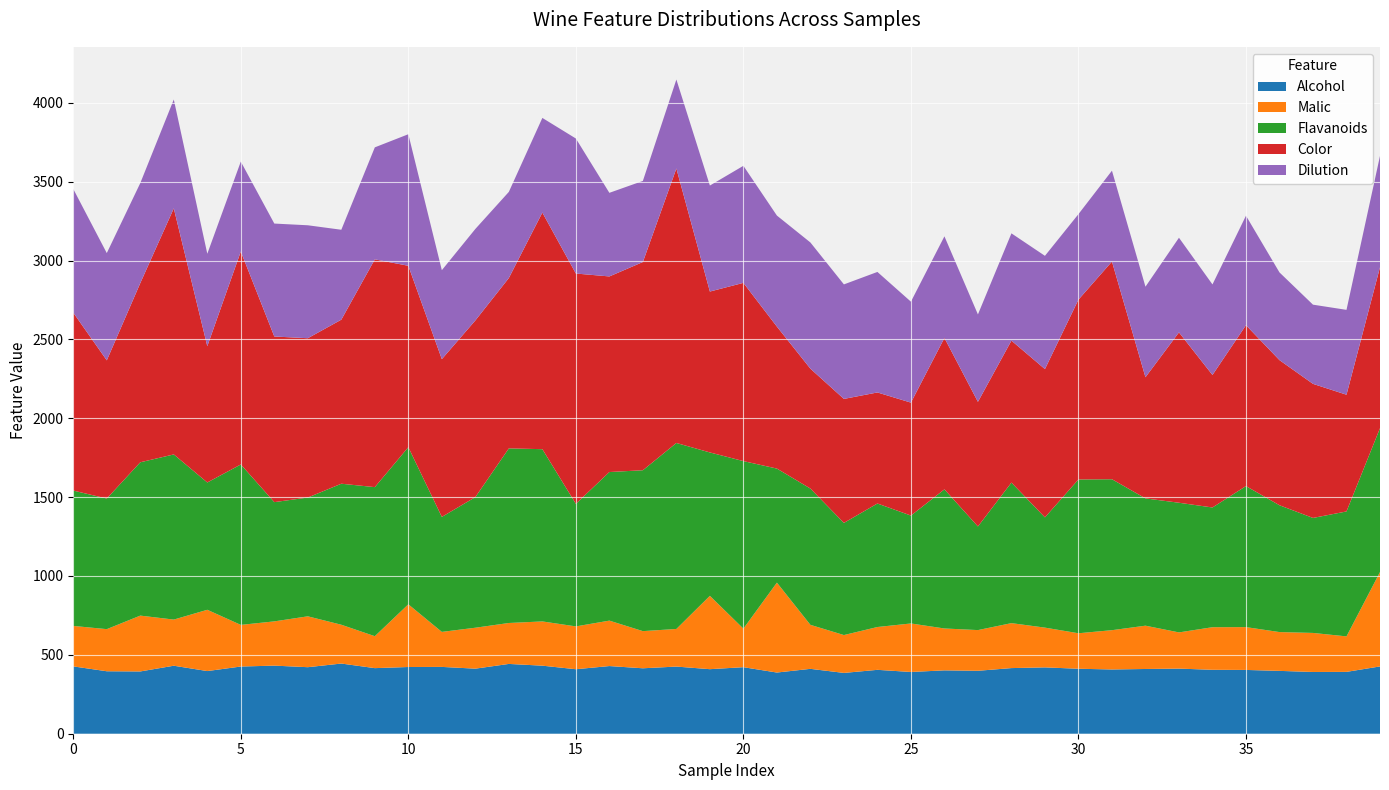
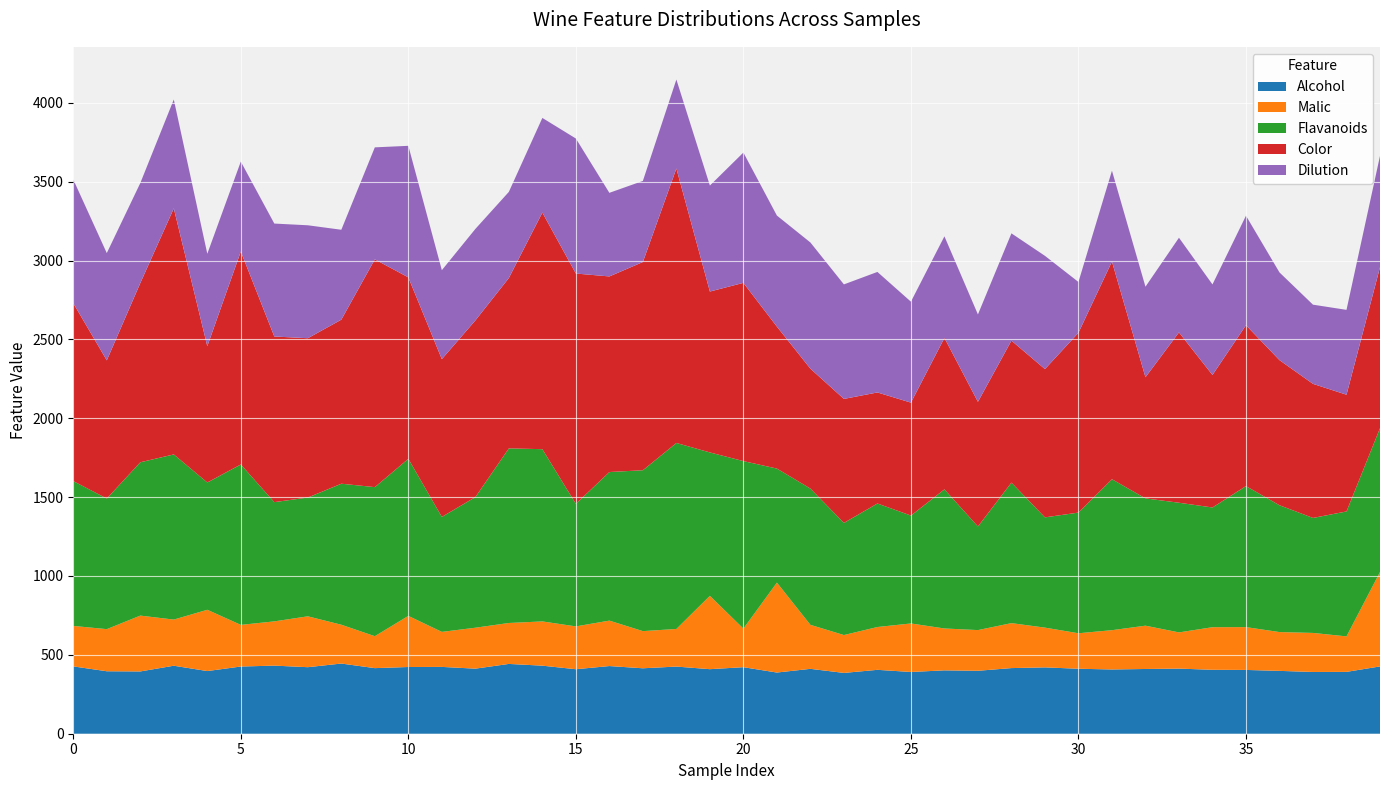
Flavanoids, 0: 860 -> 920
Malic, 10: 400 -> 320
Dilution, 20: 740 -> 830
Flavanoids, 30: 980 -> 770
Dilution, 30: 540 -> 320
